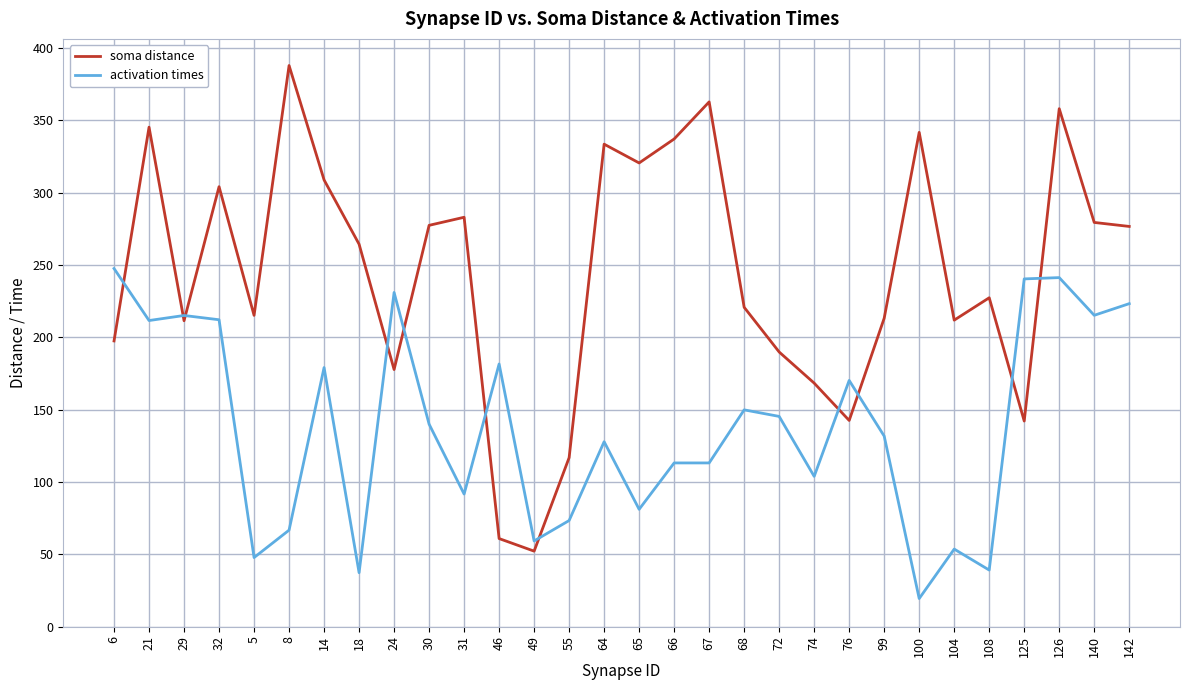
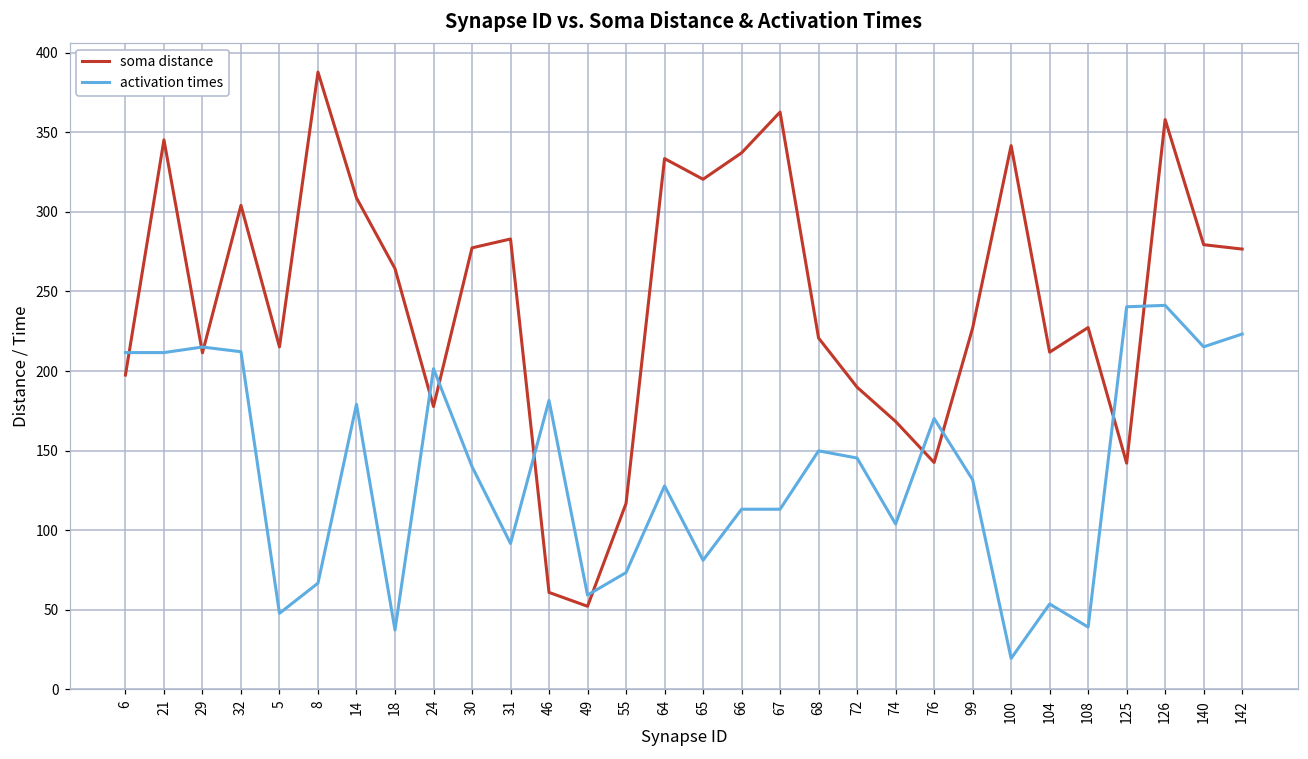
activation times, 6: 248 -> 212
activation times, 24: 231 -> 201
soma distance, 99: 213 -> 227
